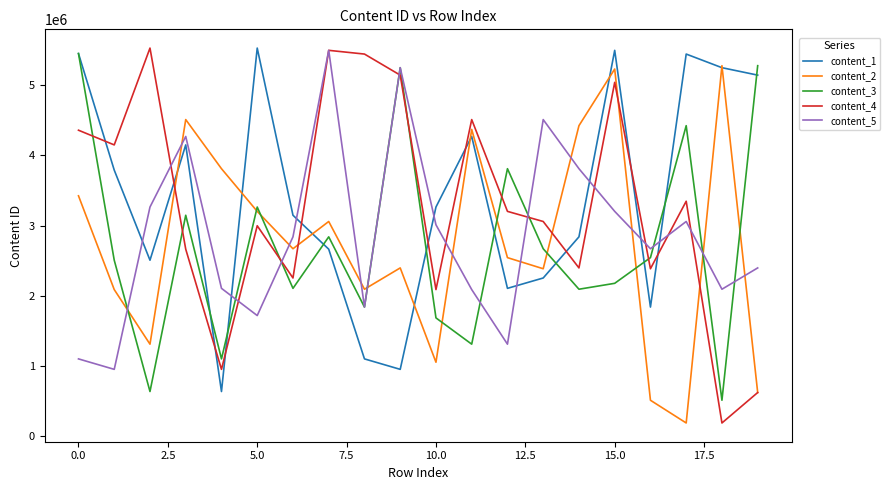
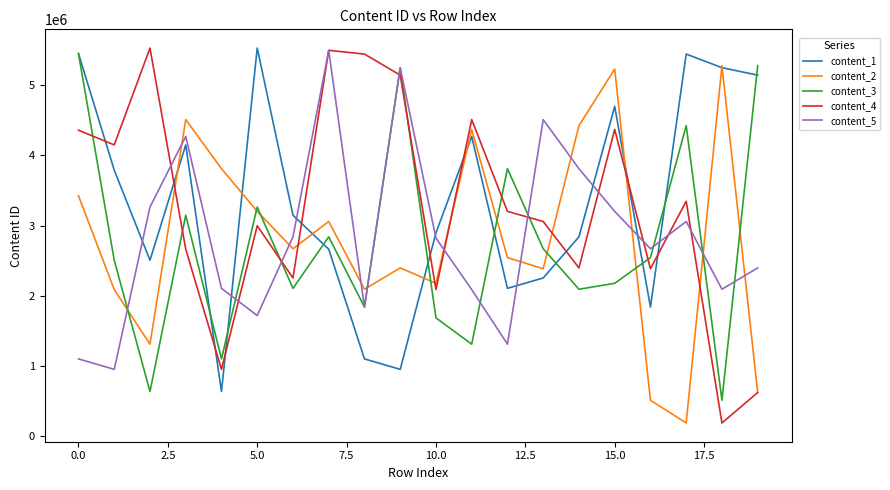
content_1, 10.0: 3300000 -> 2900000
content_2, 10.0: 1100000 -> 2200000
content_5, 10.0: 3000000 -> 2800000
content_1, 15.0: 5500000 -> 4700000
content_4, 15.0: 5000000 -> 4400000
